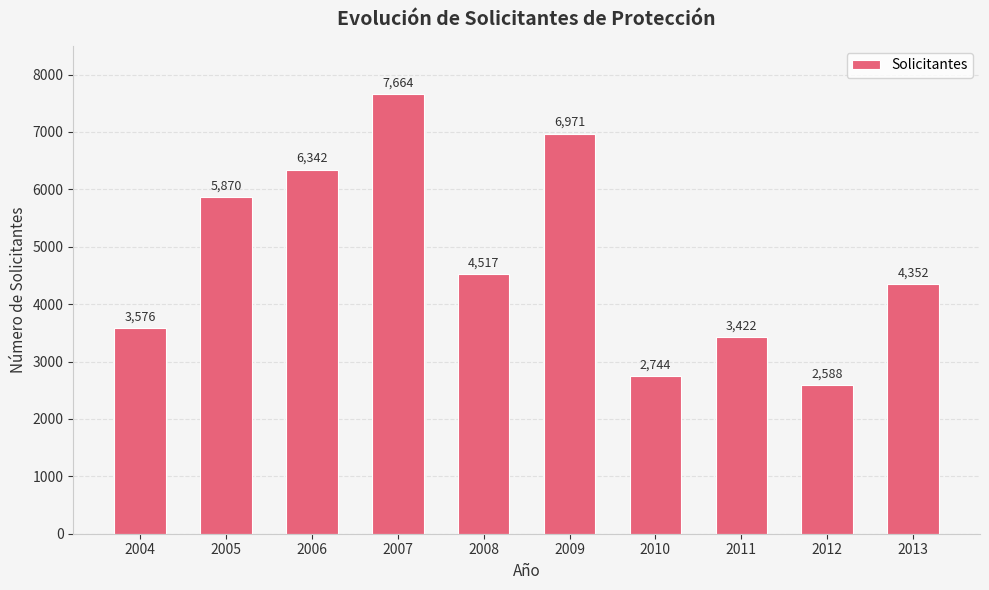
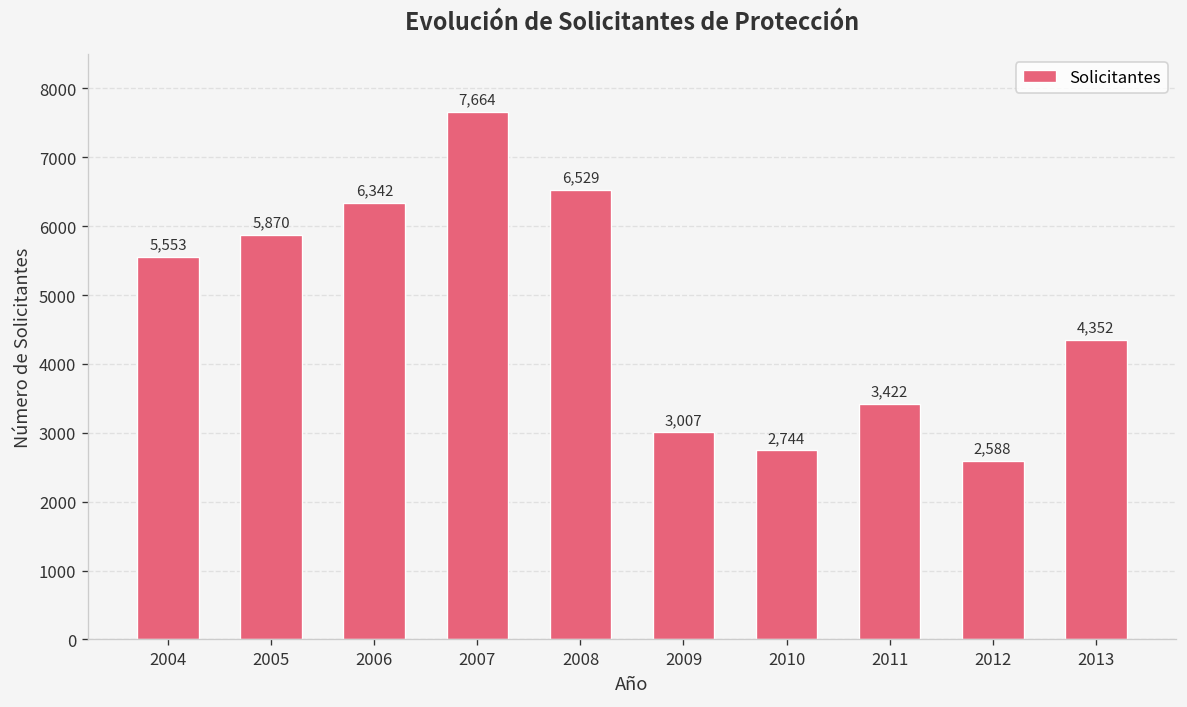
2004: 3,576 -> 5,553
2008: 4,517 -> 6,529
2009: 6,971 -> 3,007
